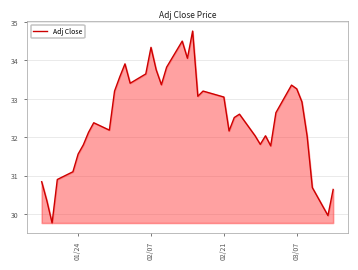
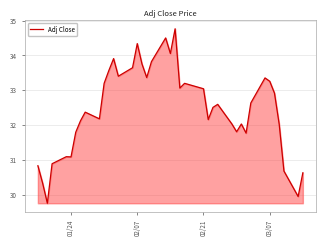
01/24: 31.6 -> 31.1
